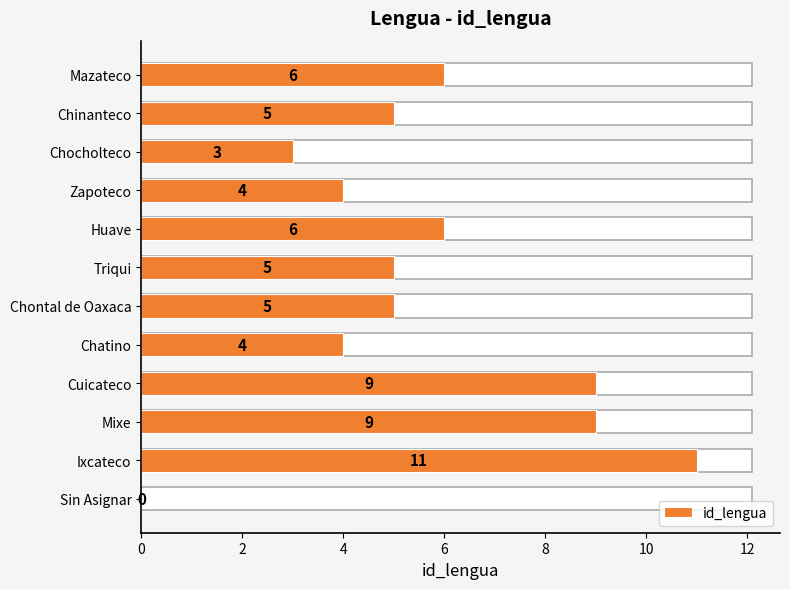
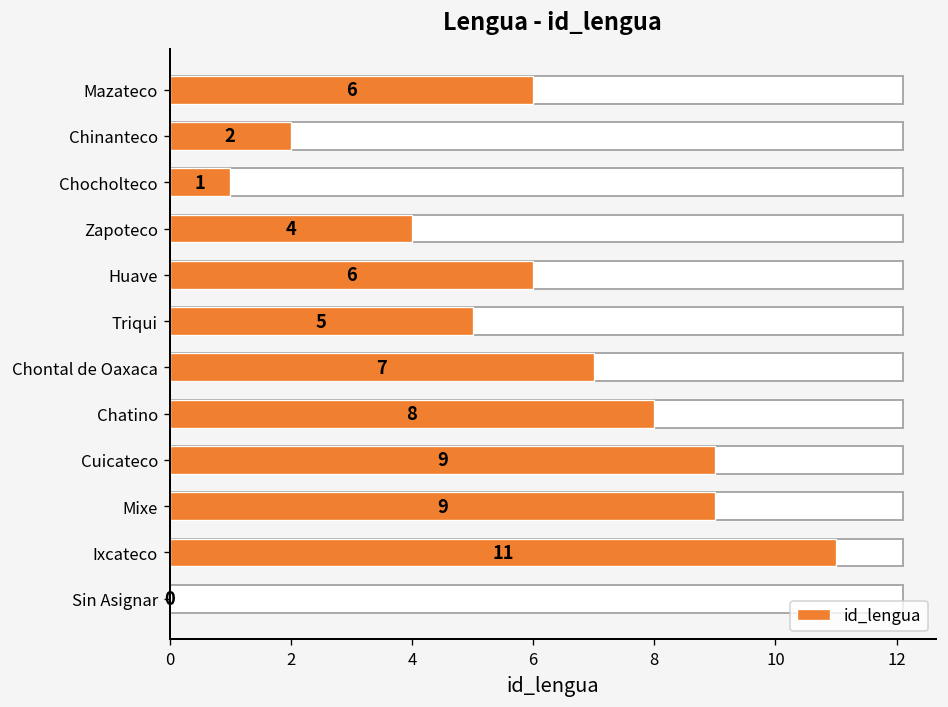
Chinanteco: 5 -> 2
Chocholteco: 3 -> 1
Chontal de Oaxaca: 5 -> 7
Chatino: 4 -> 8
